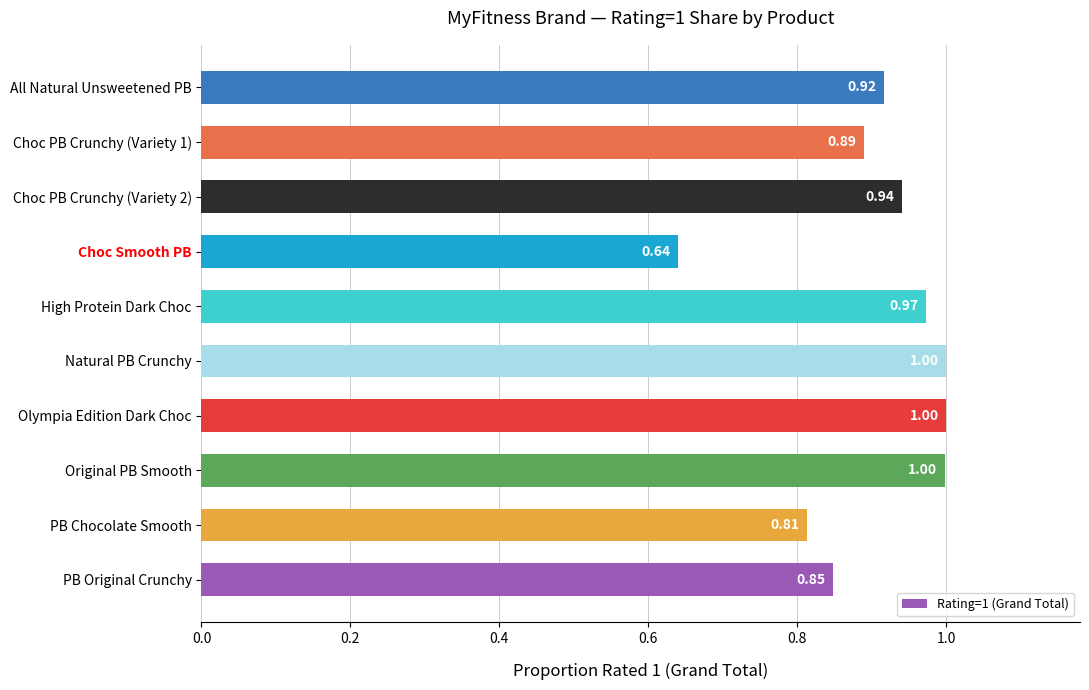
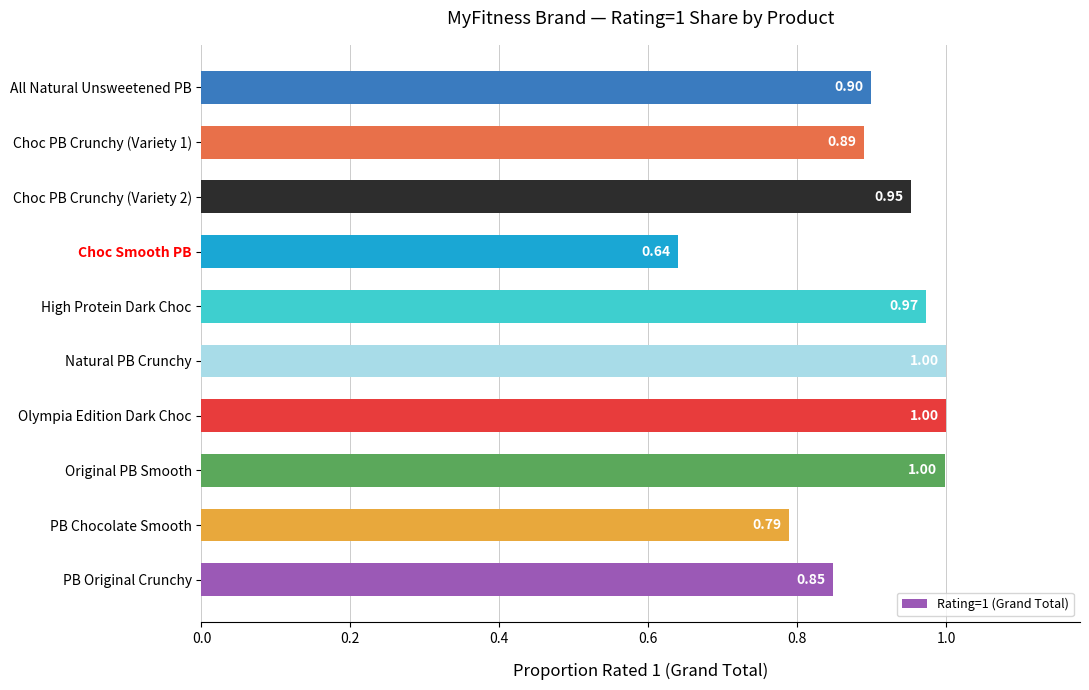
All Natural Unsweetened PB: 0.92 -> 0.90
Choc PB Crunchy (Variety 2): 0.94 -> 0.95
PB Chocolate Smooth: 0.81 -> 0.79
